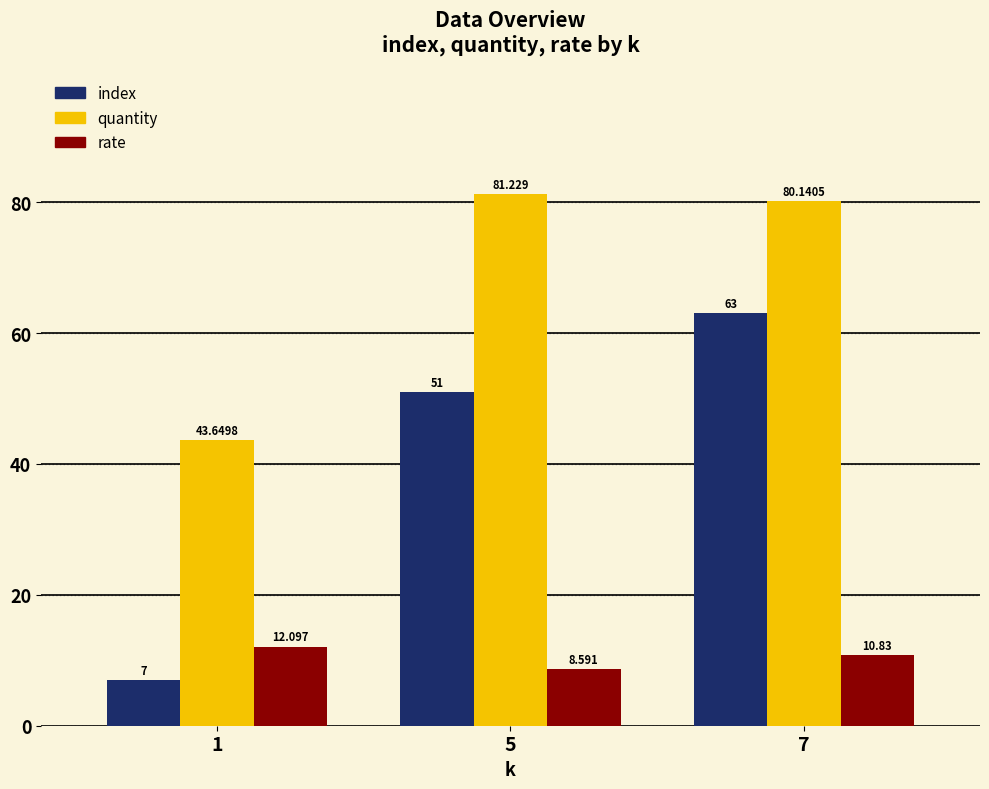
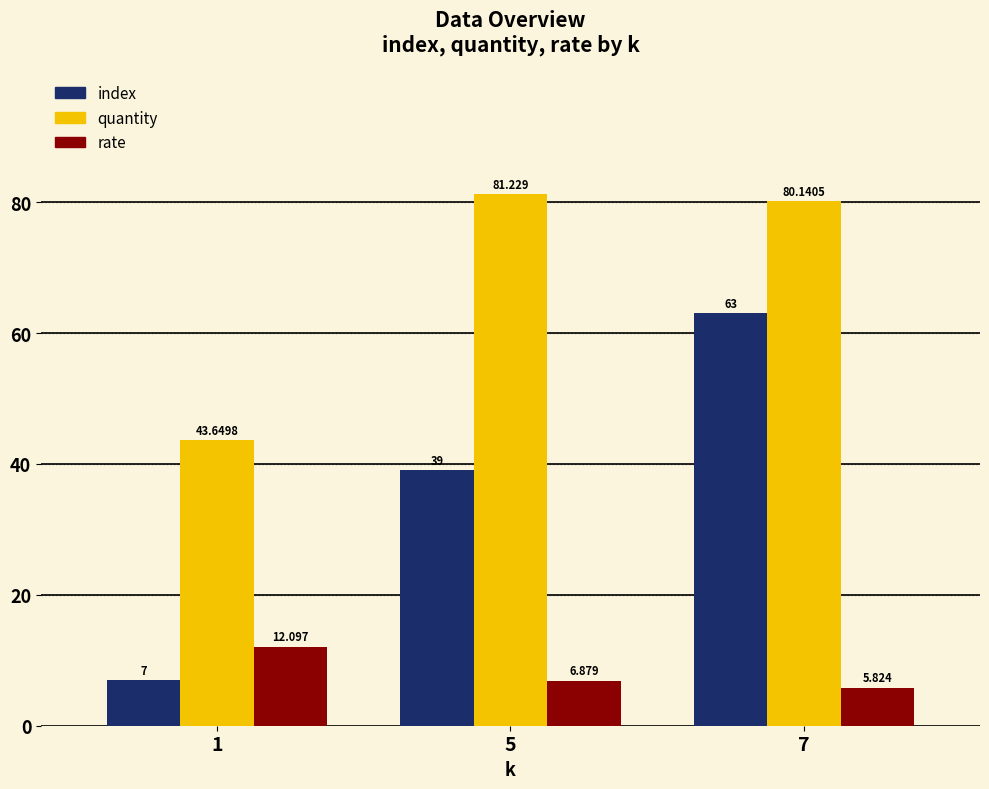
index, 5: 51 -> 39
rate, 5: 8.591 -> 6.879
rate, 7: 10.83 -> 5.824
